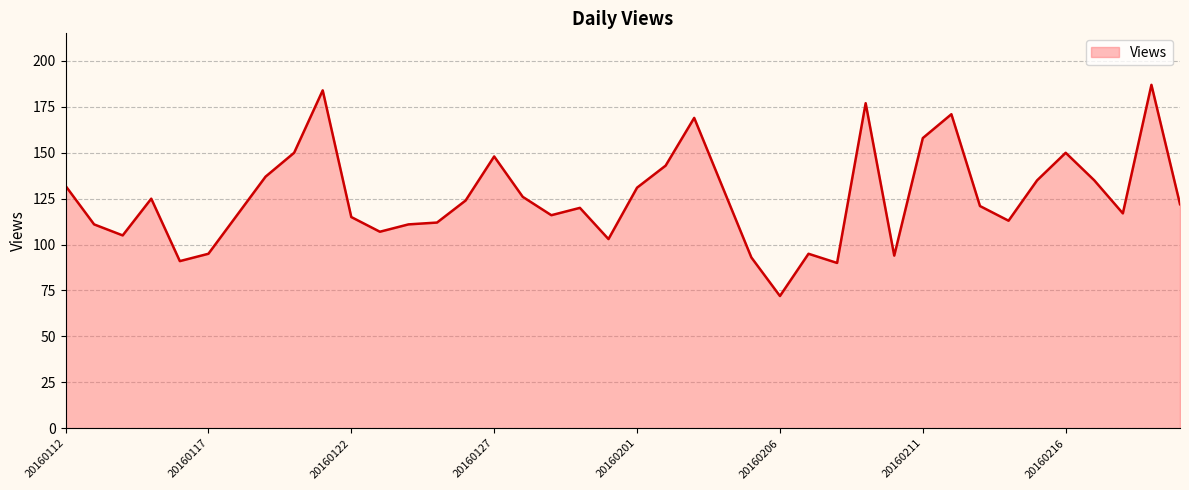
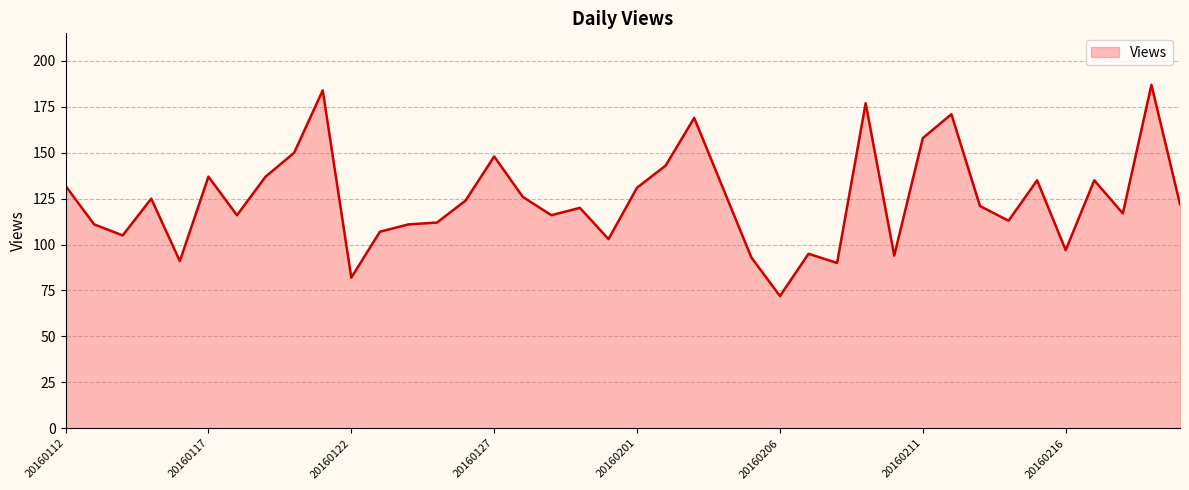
20160117: 95 -> 137
20160122: 115 -> 82
20160216: 150 -> 97
